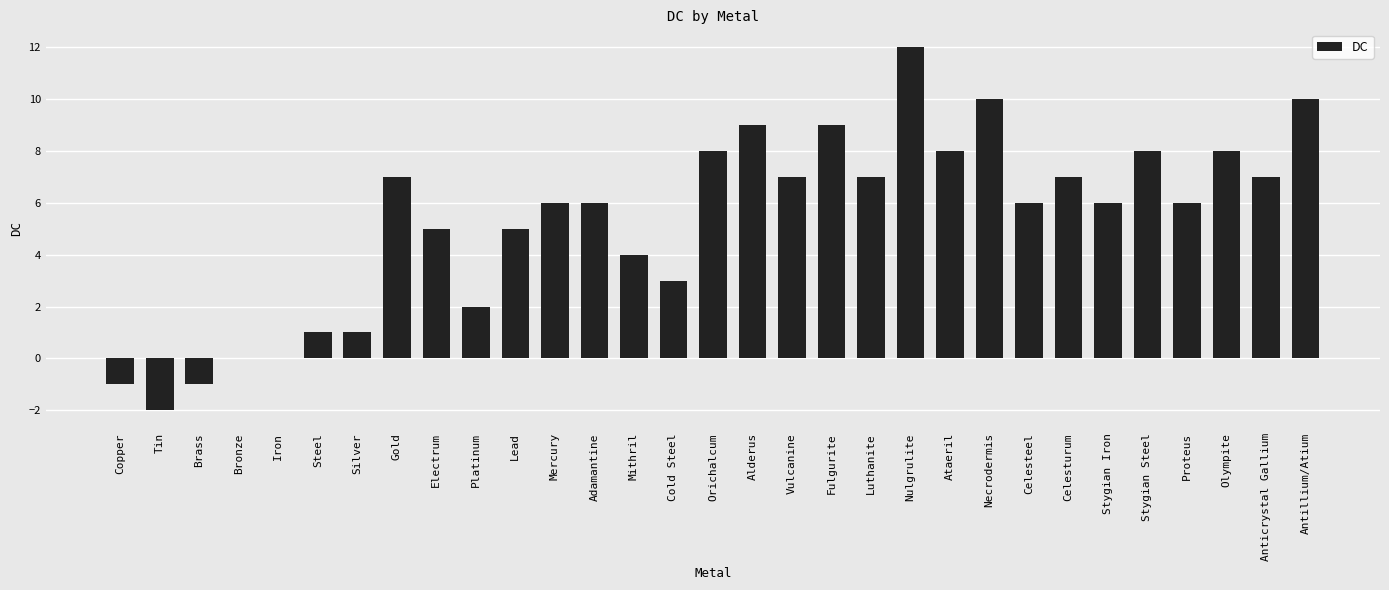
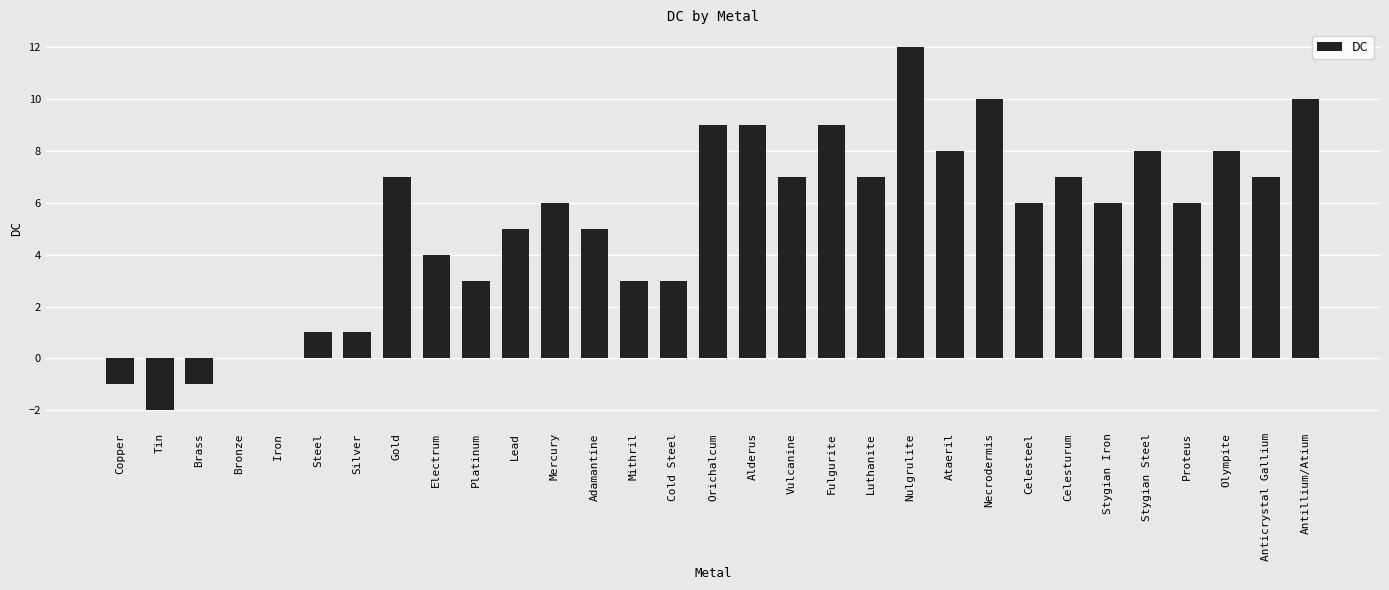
Electrum: 5 -> 4
Platinum: 2 -> 3
Adamantine: 6 -> 5
Mithril: 4 -> 3
Orichalcum: 8 -> 9
